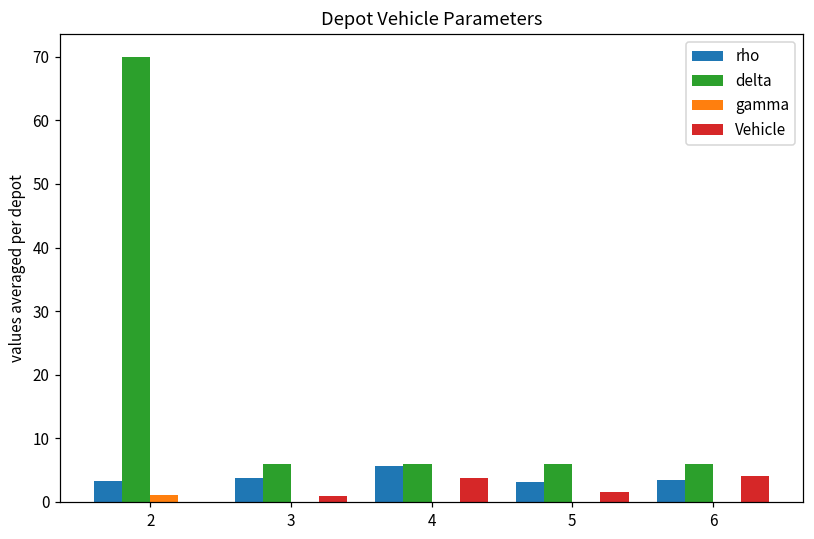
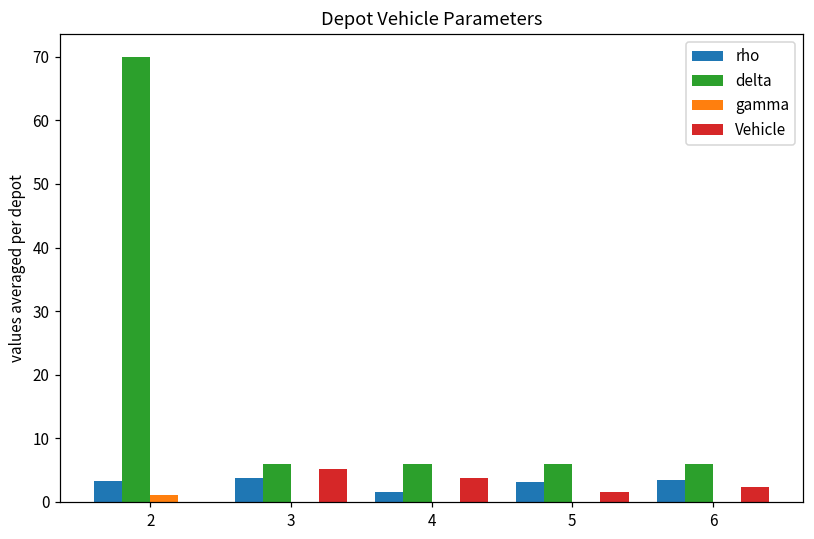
Vehicle, 3: 1 -> 5
rho, 4: 6 -> 2
Vehicle, 6: 4 -> 2
